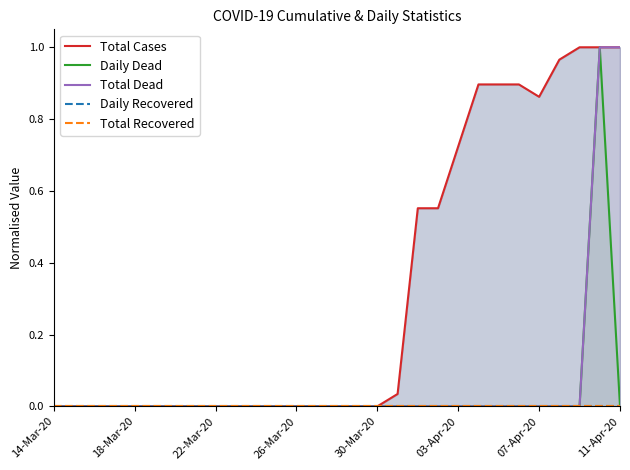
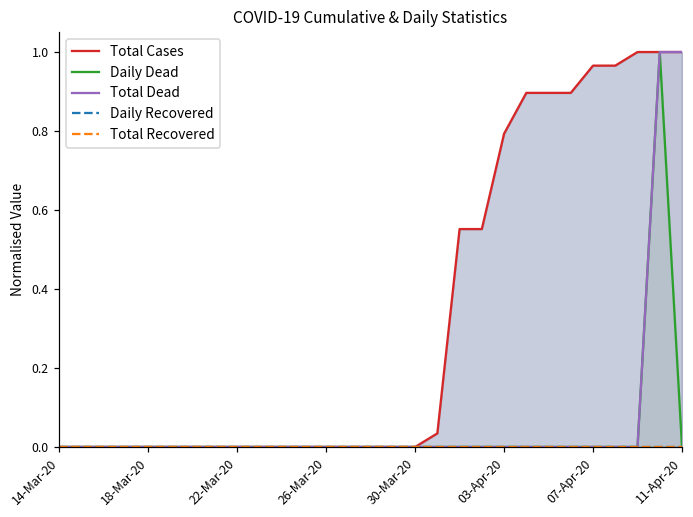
Total Cases, 03-Apr-20: 0.72 -> 0.79
Total Cases, 07-Apr-20: 0.86 -> 0.97
